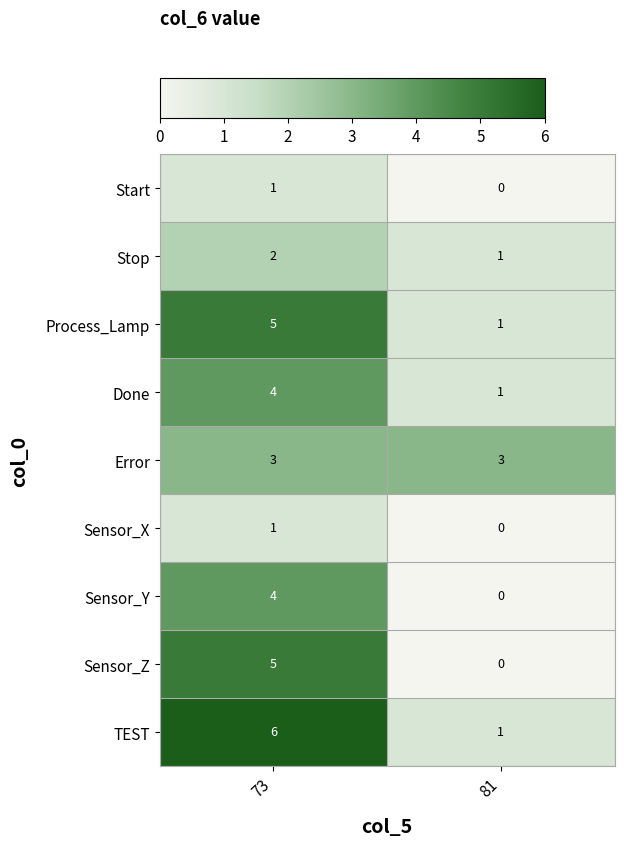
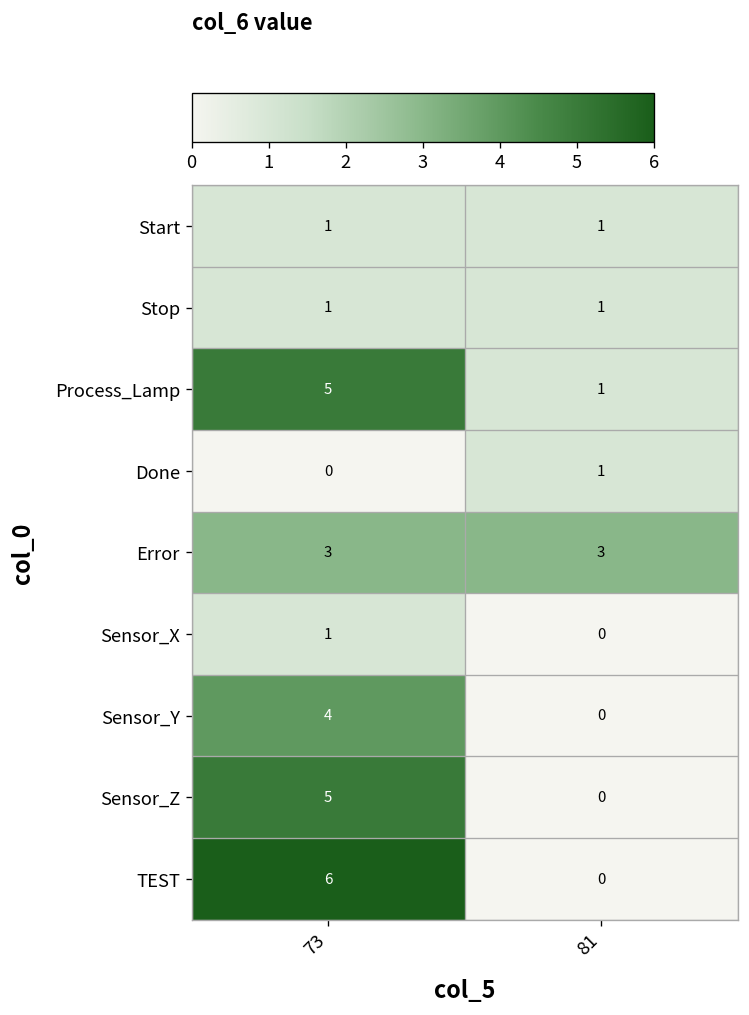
Start, 81: 0 -> 1
Stop, 73: 2 -> 1
Done, 73: 4 -> 0
TEST, 81: 1 -> 0
